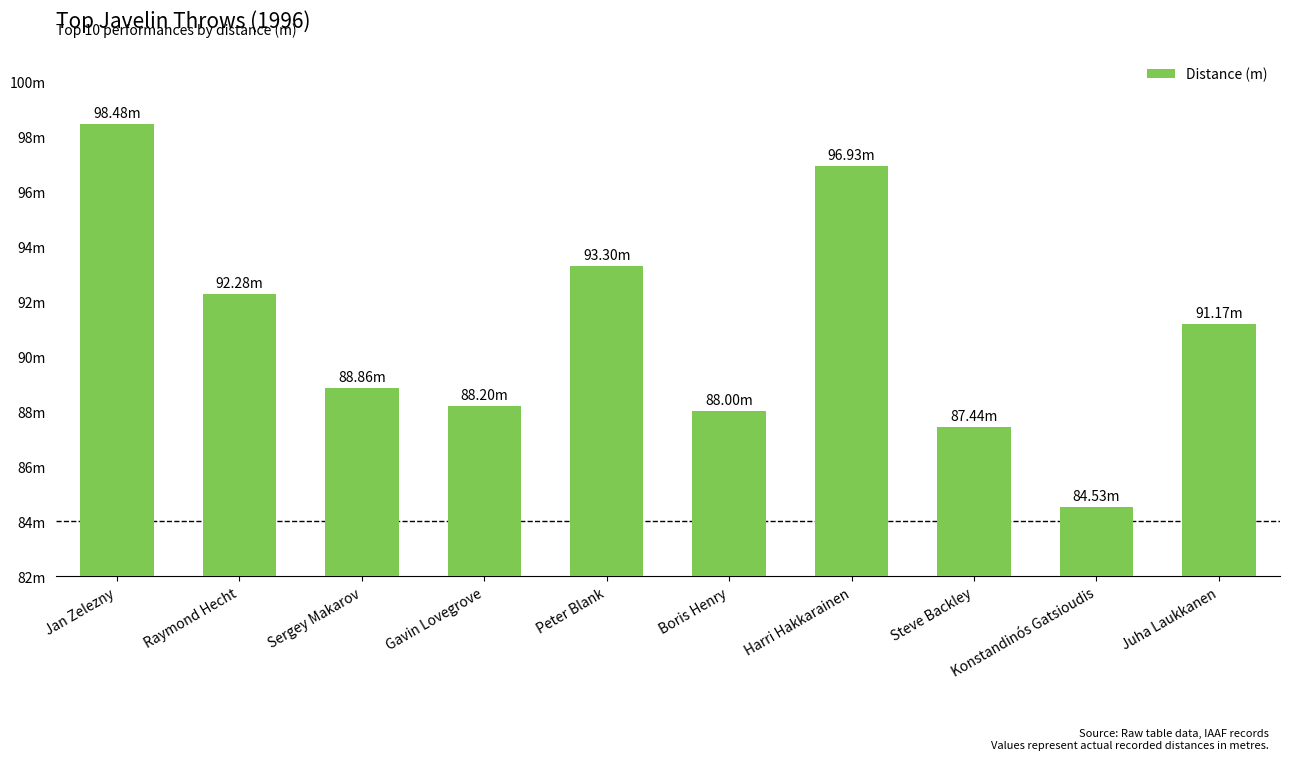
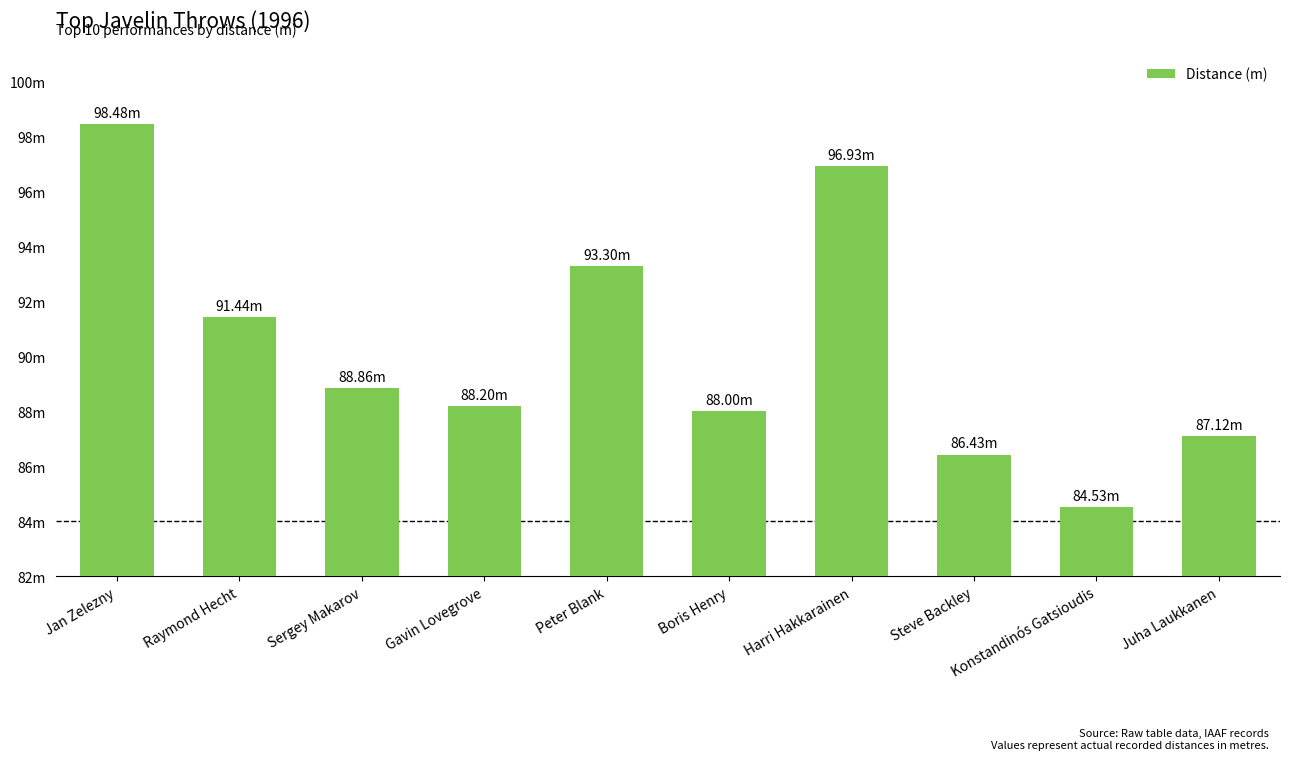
Raymond Hecht: 92.28m -> 91.44m
Steve Backley: 87.44m -> 86.43m
Juha Laukkanen: 91.17m -> 87.12m
